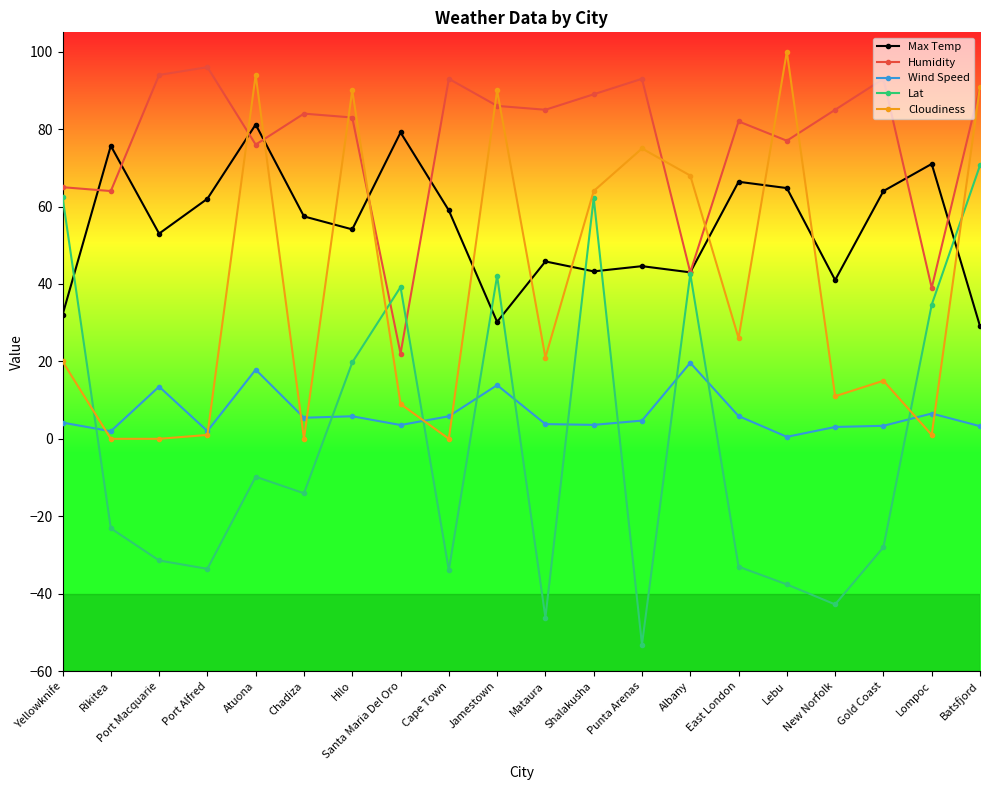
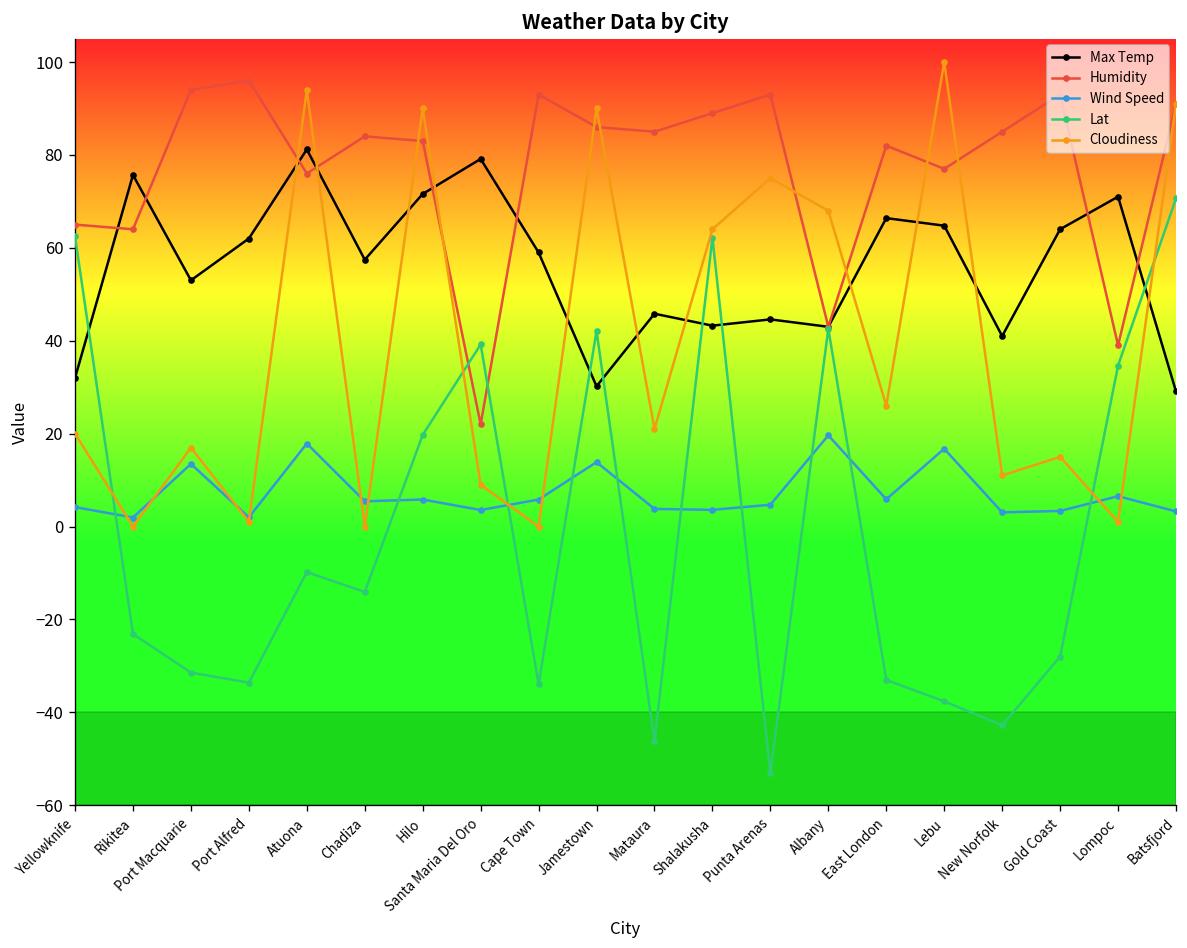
Cloudiness, Port Macquarie: 0 -> 17
Max Temp, Hilo: 54 -> 72
Wind Speed, Lebu: 1 -> 17
